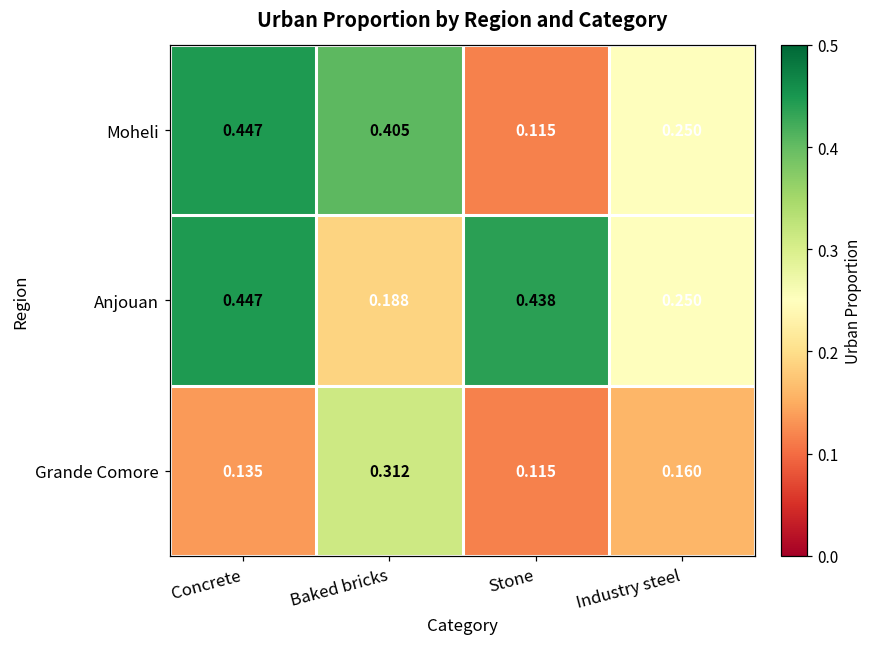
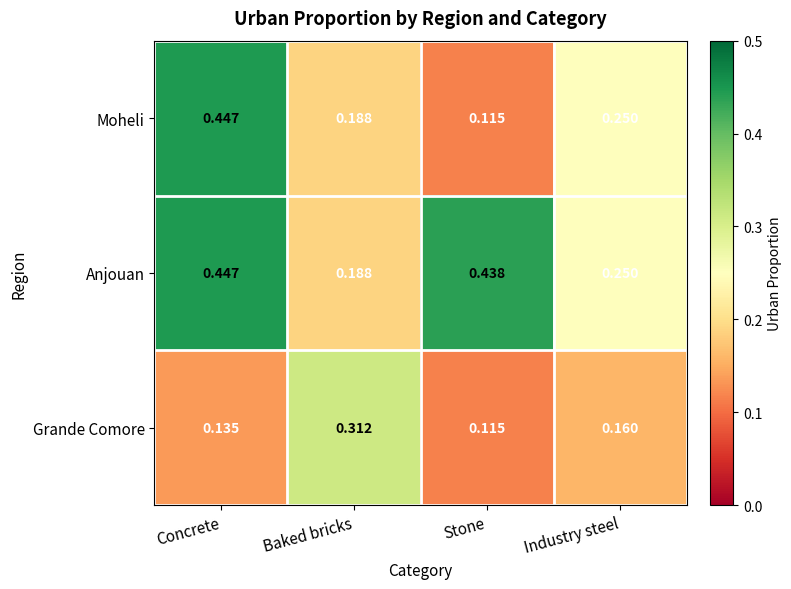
Moheli, Baked bricks: 0.405 -> 0.188
